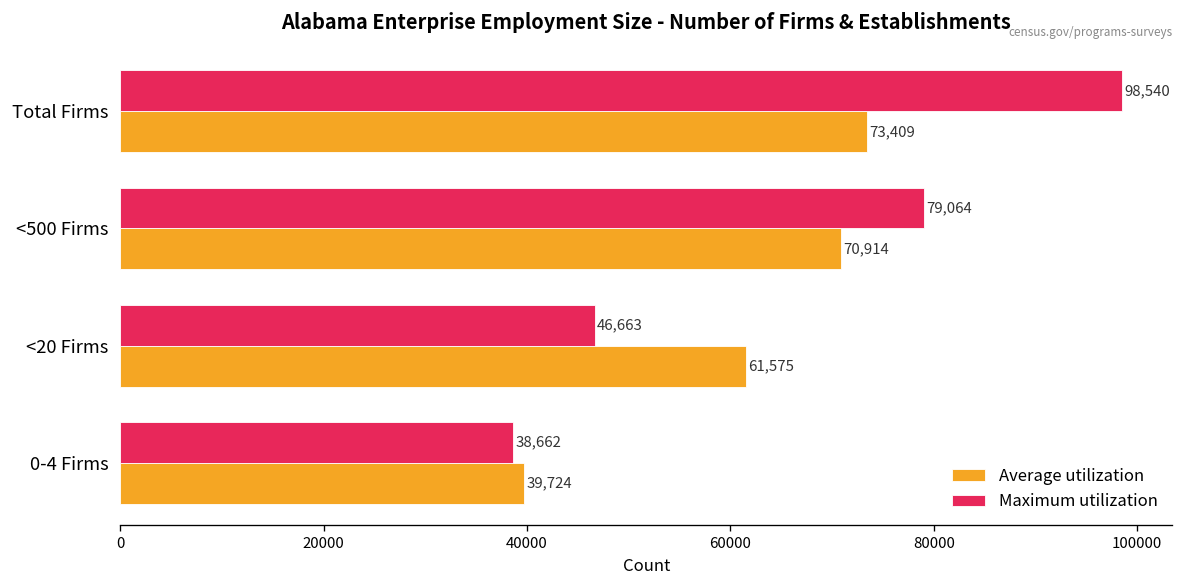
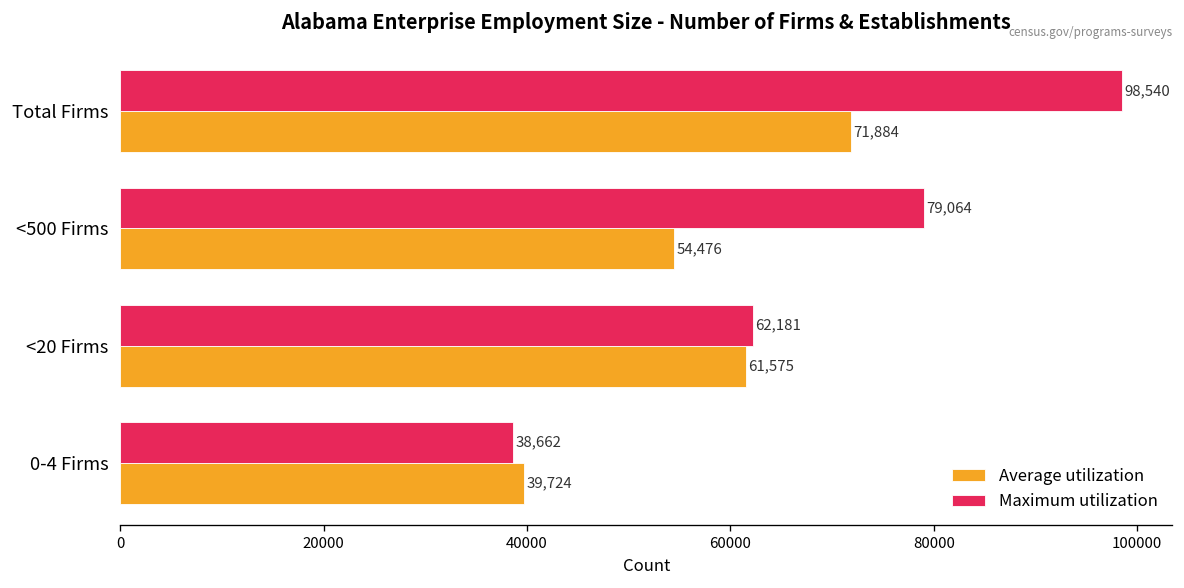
Average utilization, Total Firms: 73,409 -> 71,884
Average utilization, <500 Firms: 70,914 -> 54,476
Maximum utilization, <20 Firms: 46,663 -> 62,181
